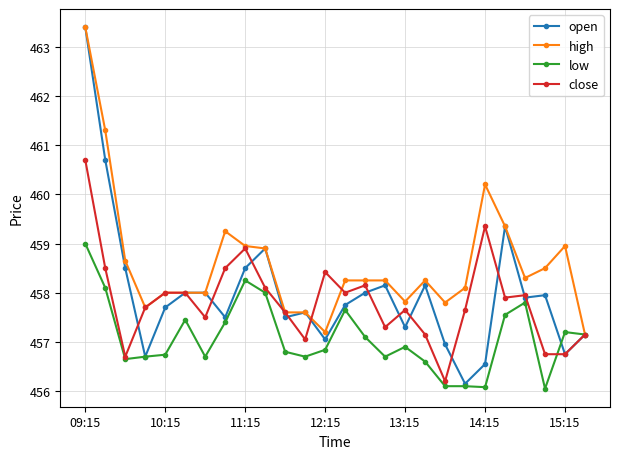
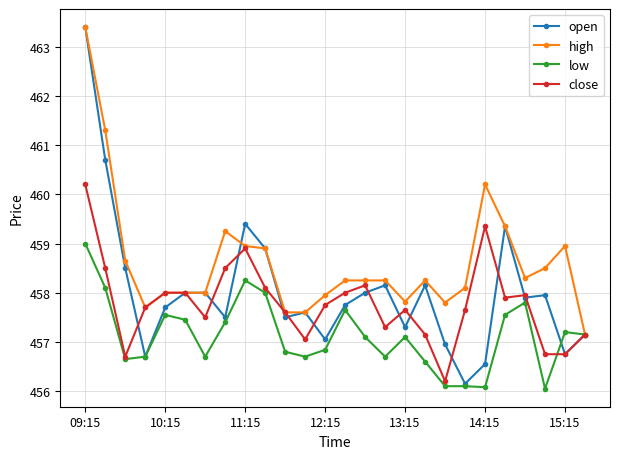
close, 09:15: 460.7 -> 460.2
low, 10:15: 456.7 -> 457.6
open, 11:15: 458.5 -> 459.4
high, 12:15: 457.2 -> 458.0
close, 12:15: 458.4 -> 457.8
low, 13:15: 456.9 -> 457.1
